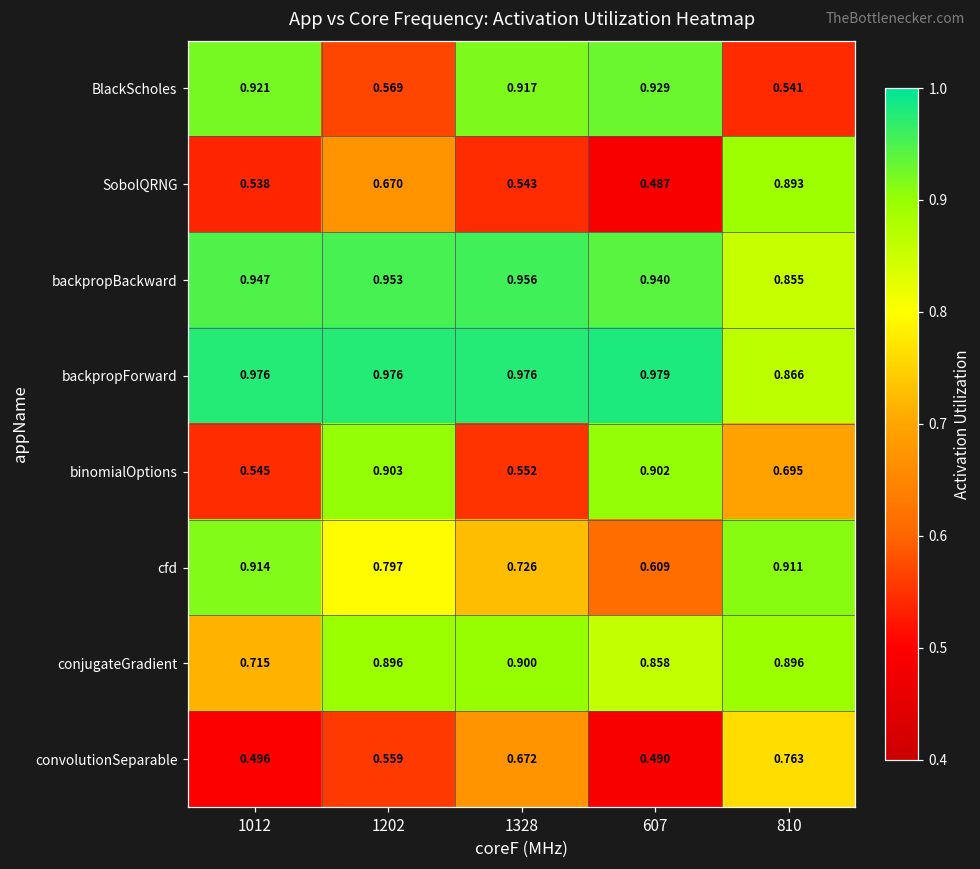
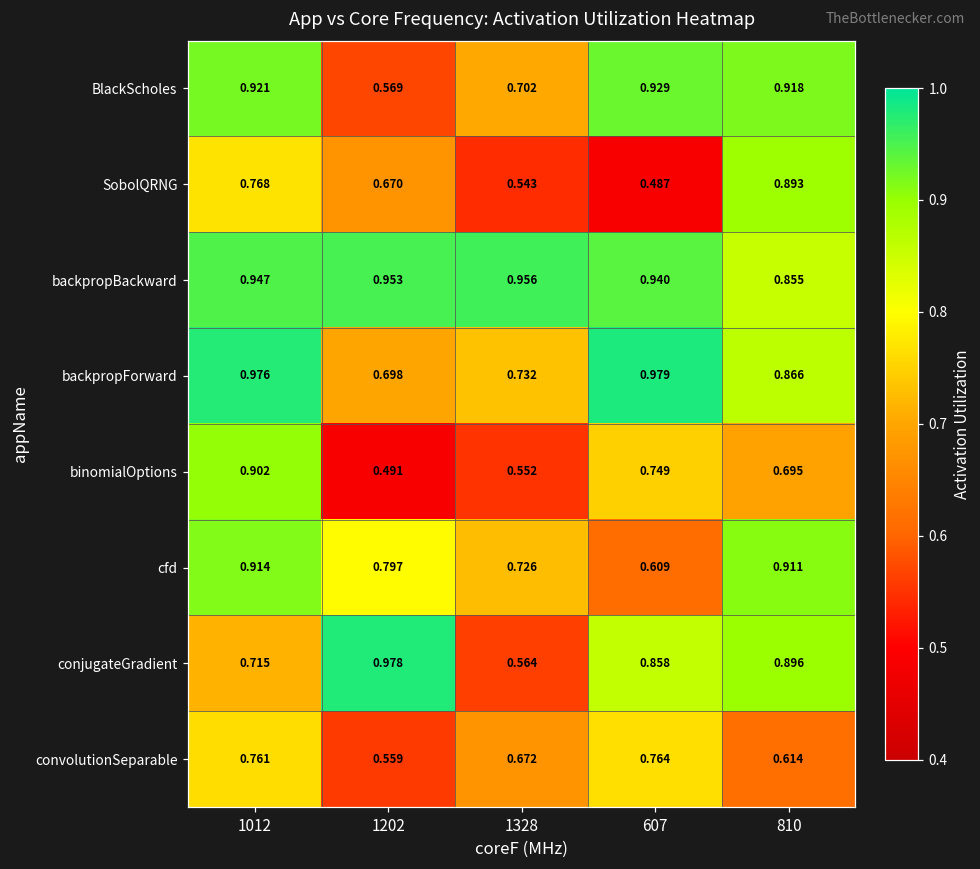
BlackScholes, 1328: 0.917 -> 0.702
BlackScholes, 810: 0.541 -> 0.918
SobolQRNG, 1012: 0.538 -> 0.768
backpropForward, 1202: 0.976 -> 0.698
backpropForward, 1328: 0.976 -> 0.732
binomialOptions, 1012: 0.545 -> 0.902
binomialOptions, 1202: 0.903 -> 0.491
binomialOptions, 607: 0.902 -> 0.749
conjugateGradient, 1202: 0.896 -> 0.978
conjugateGradient, 1328: 0.900 -> 0.564
convolutionSeparable, 1012: 0.496 -> 0.761
convolutionSeparable, 607: 0.490 -> 0.764
convolutionSeparable, 810: 0.763 -> 0.614
